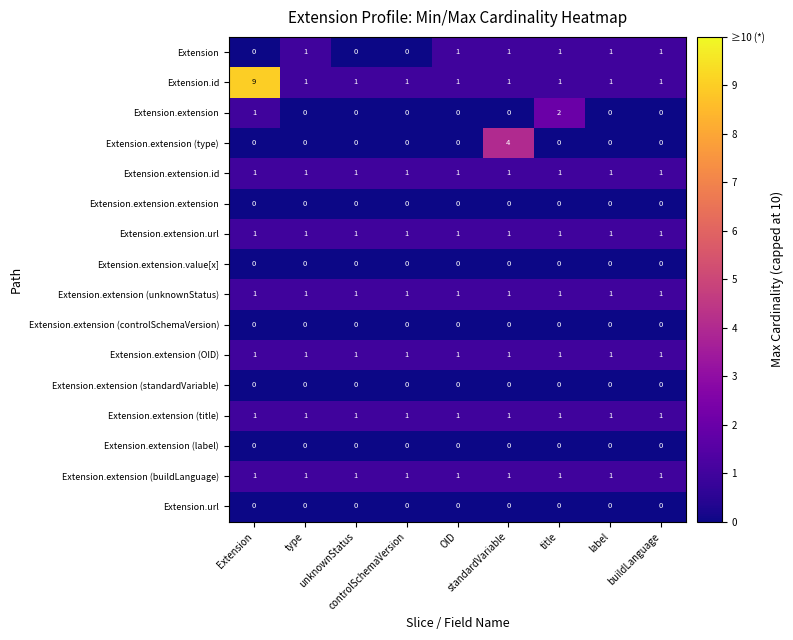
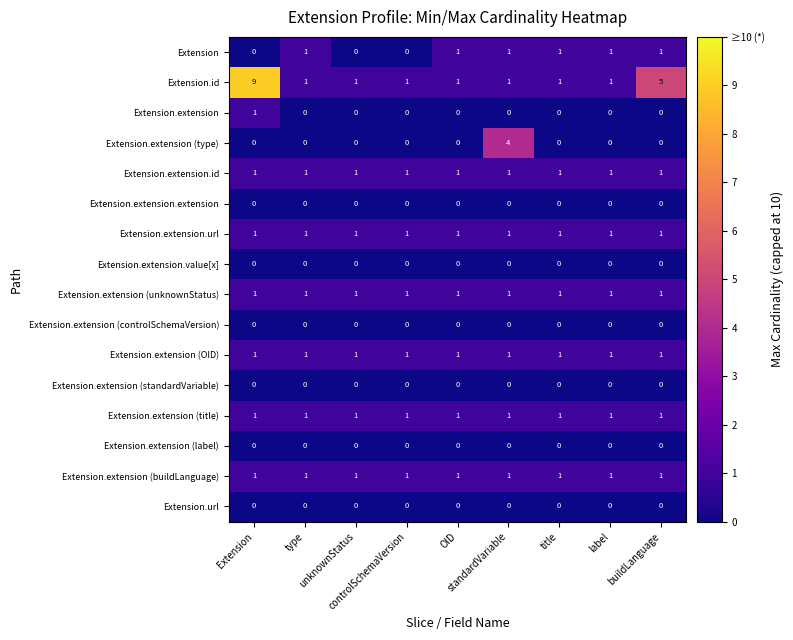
Extension.id, buildLanguage: 1 -> 5
Extension.extension, title: 2 -> 0
